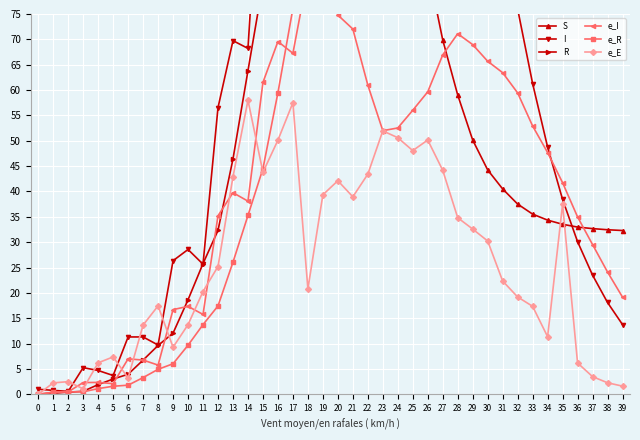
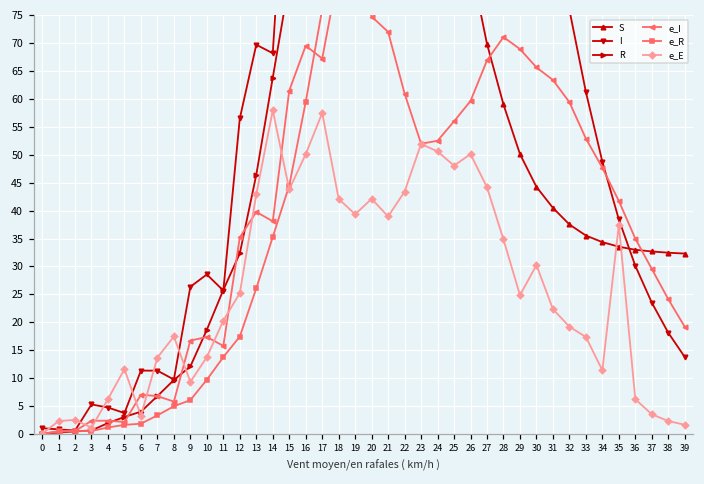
e_E, 5: 7 -> 12
e_E, 18: 21 -> 42
e_E, 29: 33 -> 25
